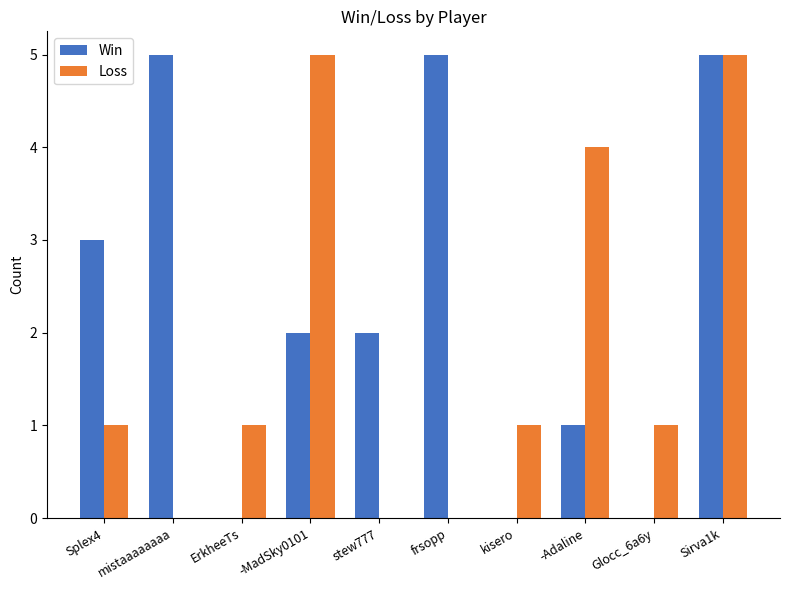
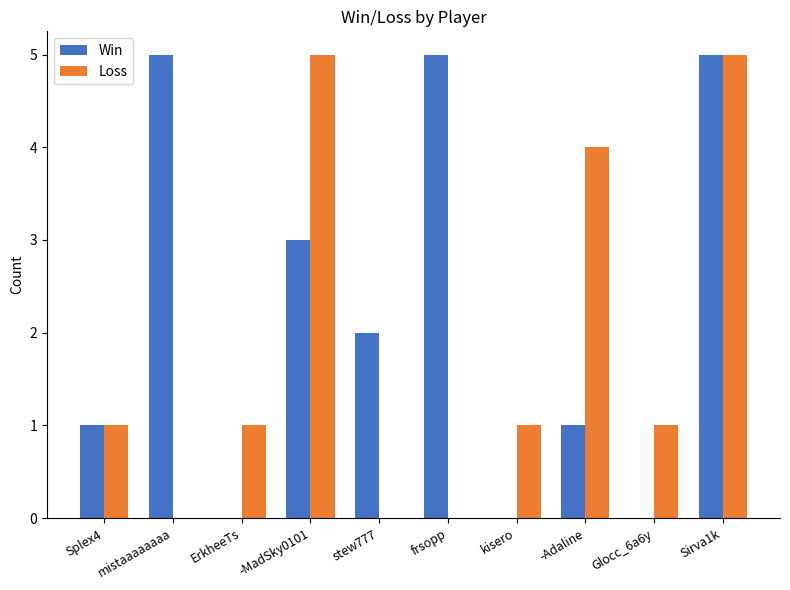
Win, Splex4: 3 -> 1
Win, -MadSky0101: 2 -> 3
